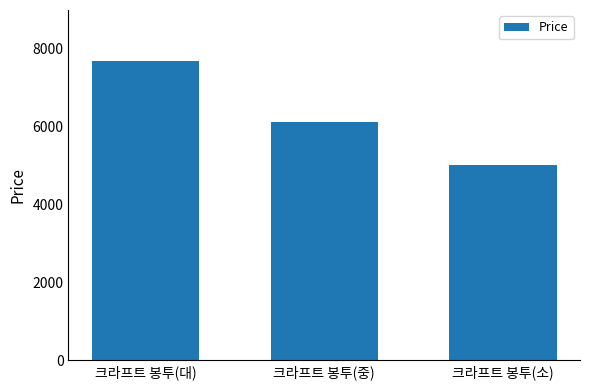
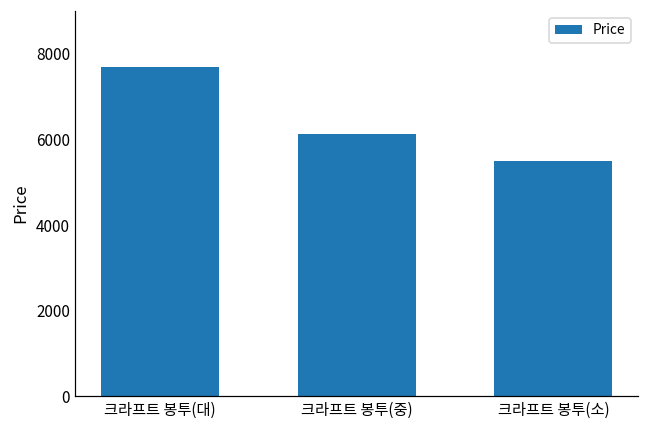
크라프트 봉투(소): 5000 -> 5500
